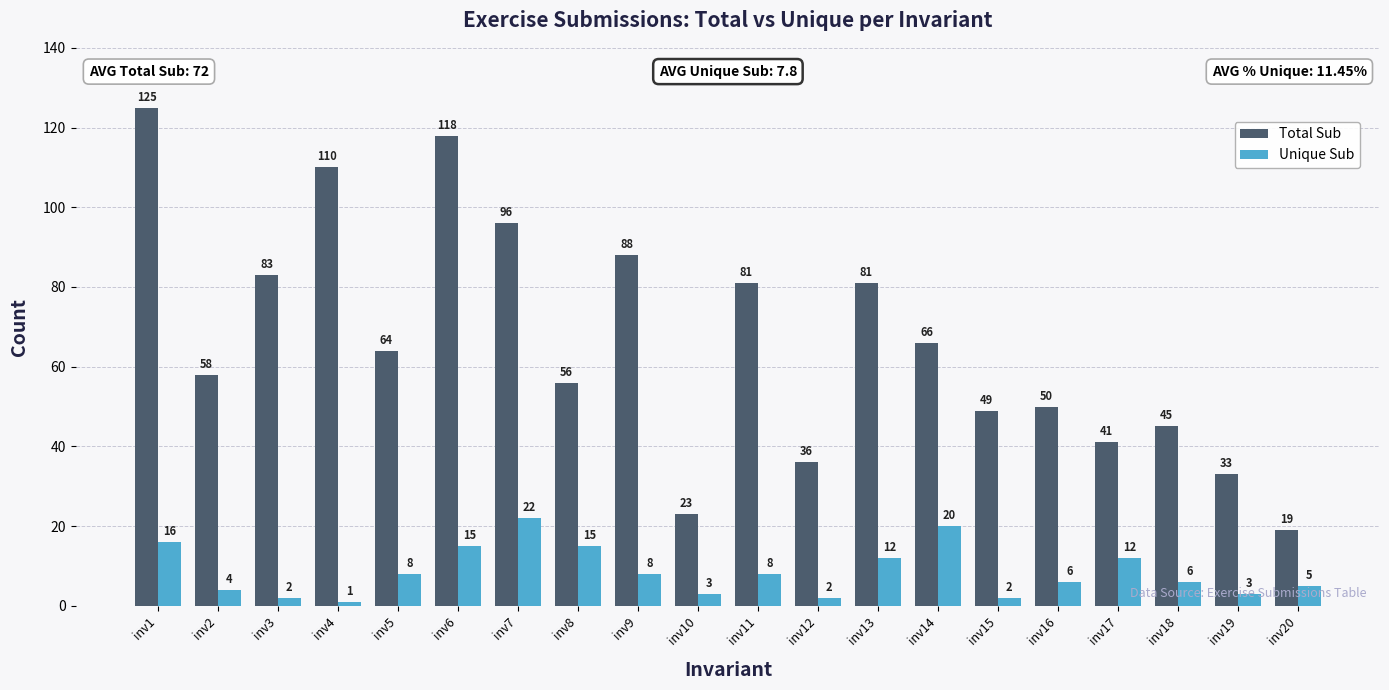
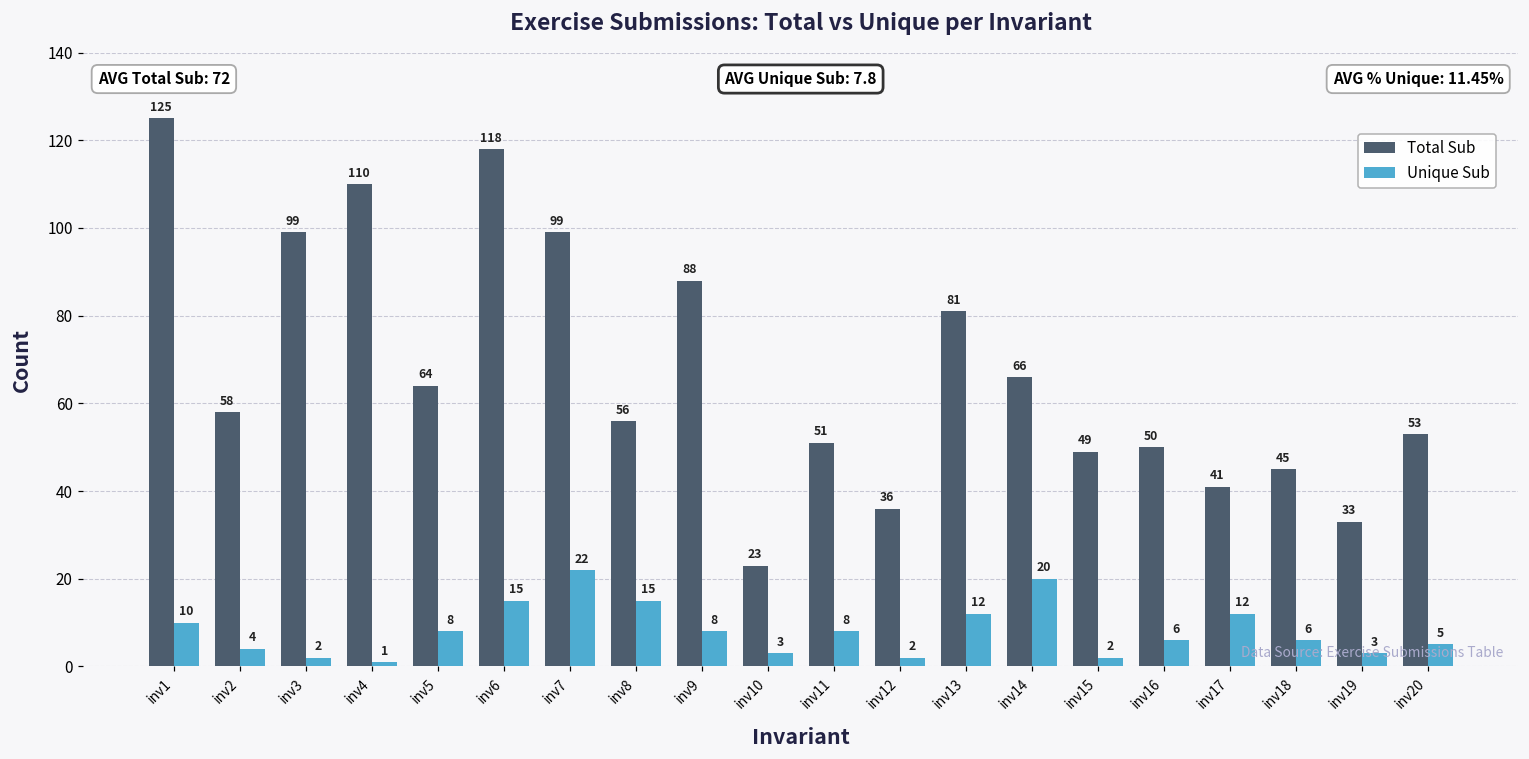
Unique Sub, inv1: 16 -> 10
Total Sub, inv3: 83 -> 99
Total Sub, inv7: 96 -> 99
Total Sub, inv11: 81 -> 51
Total Sub, inv20: 19 -> 53
